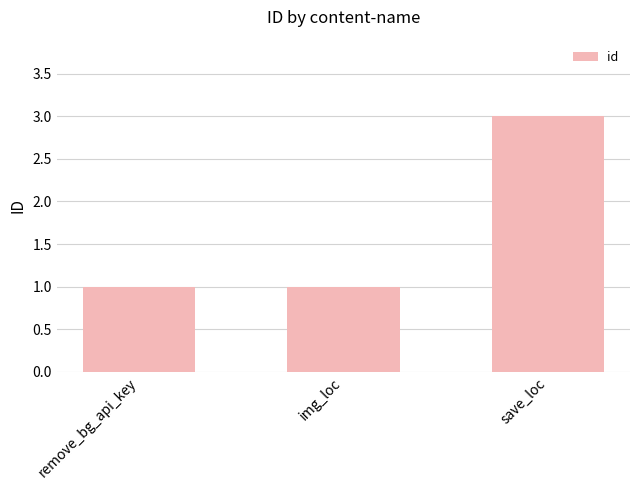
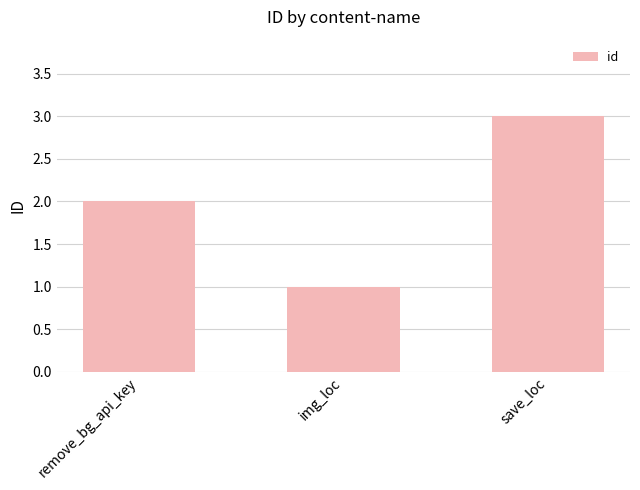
remove_bg_api_key: 1 -> 2
